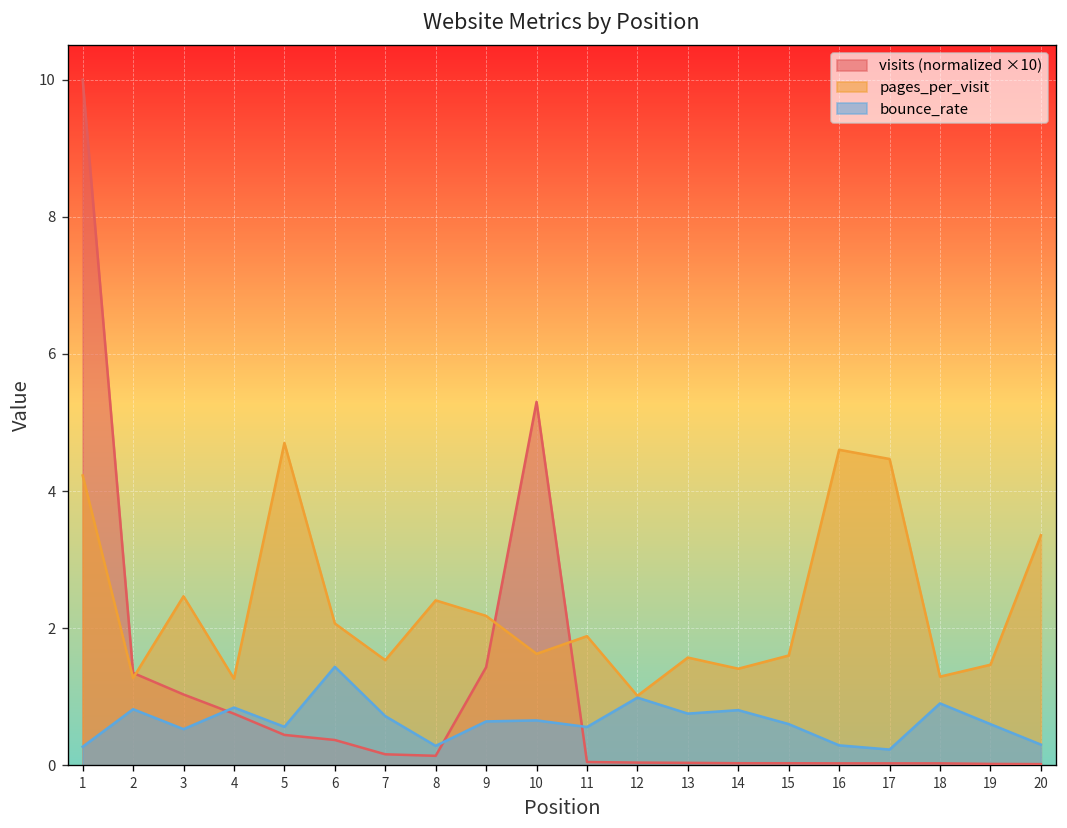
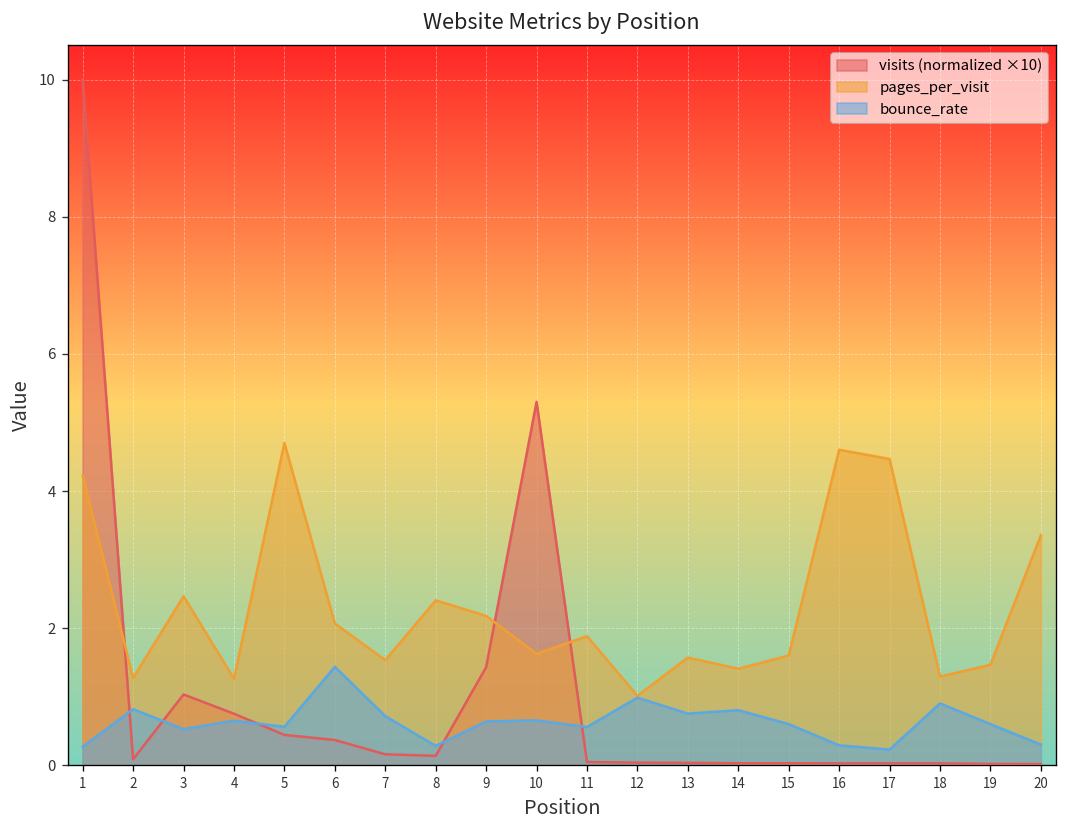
visits (normalized ×10), 2: 1.3 -> 0.1
bounce_rate, 4: 0.8 -> 0.7
